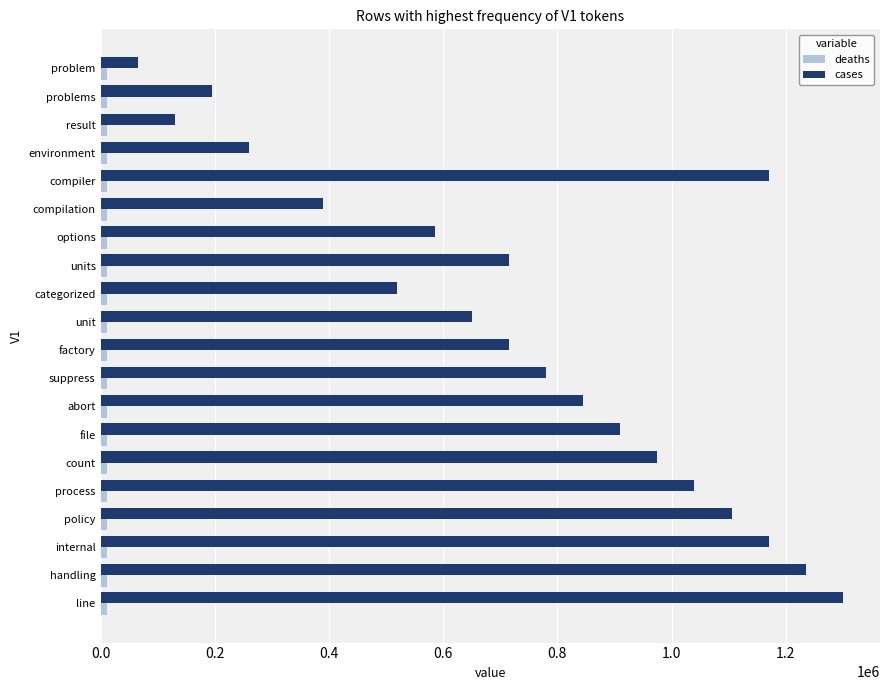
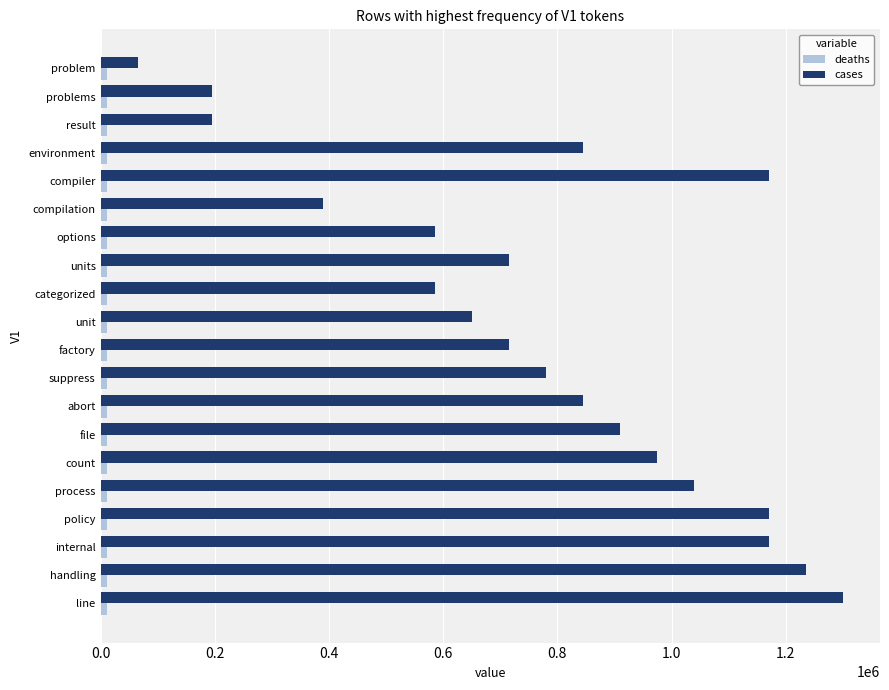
cases, result: 130000 -> 200000
cases, environment: 260000 -> 850000
cases, categorized: 520000 -> 590000
cases, policy: 1110000 -> 1170000
